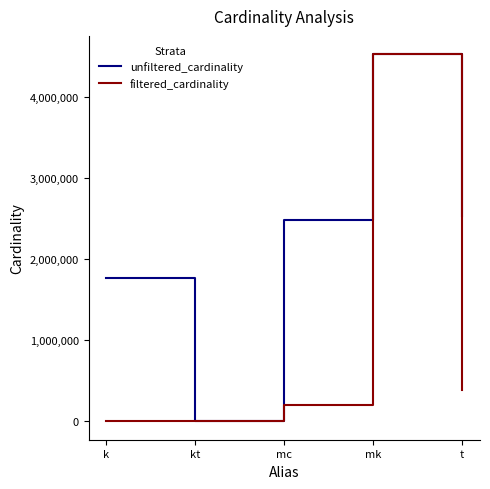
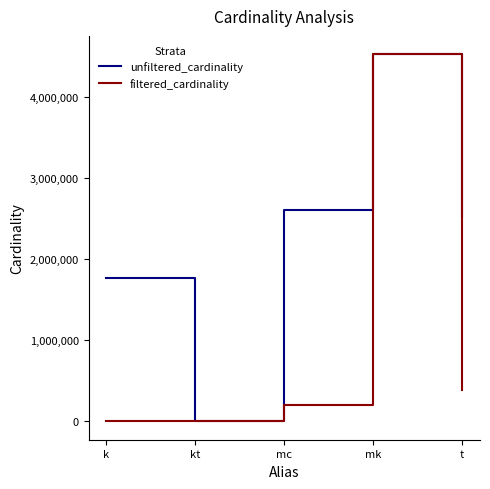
unfiltered_cardinality, mc: 2,500,000 -> 2,600,000
